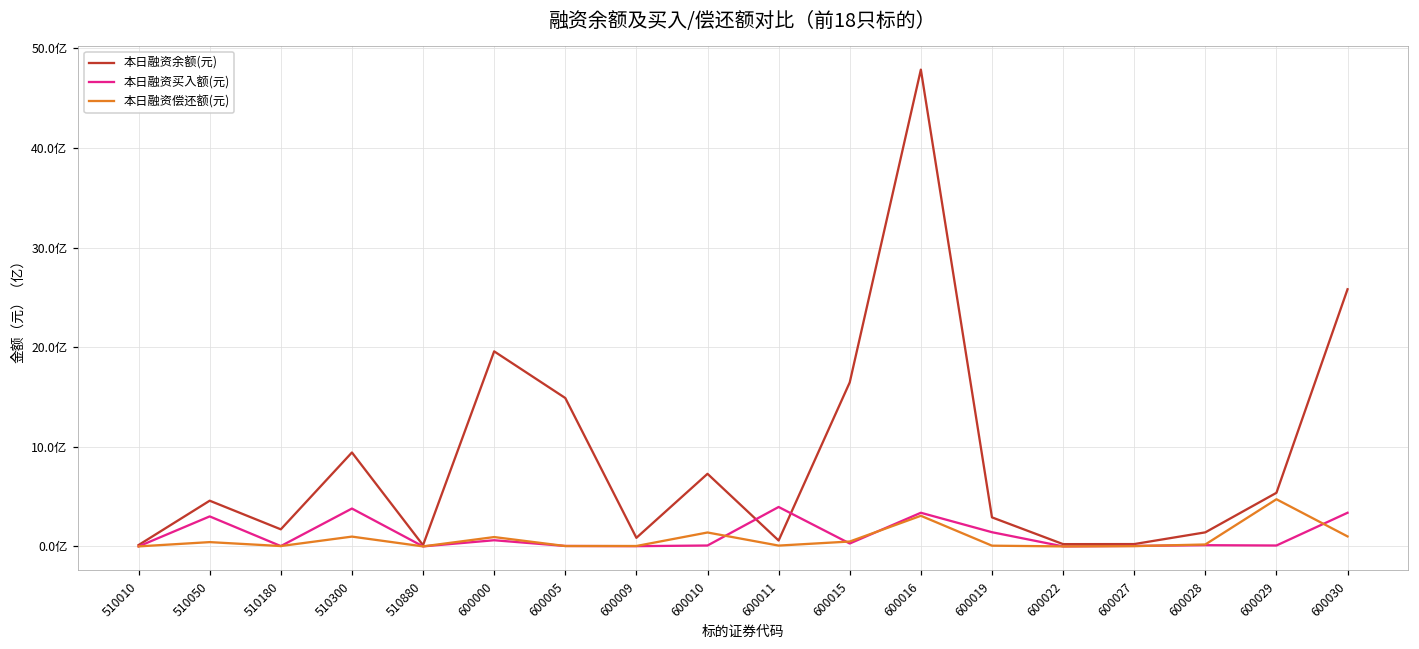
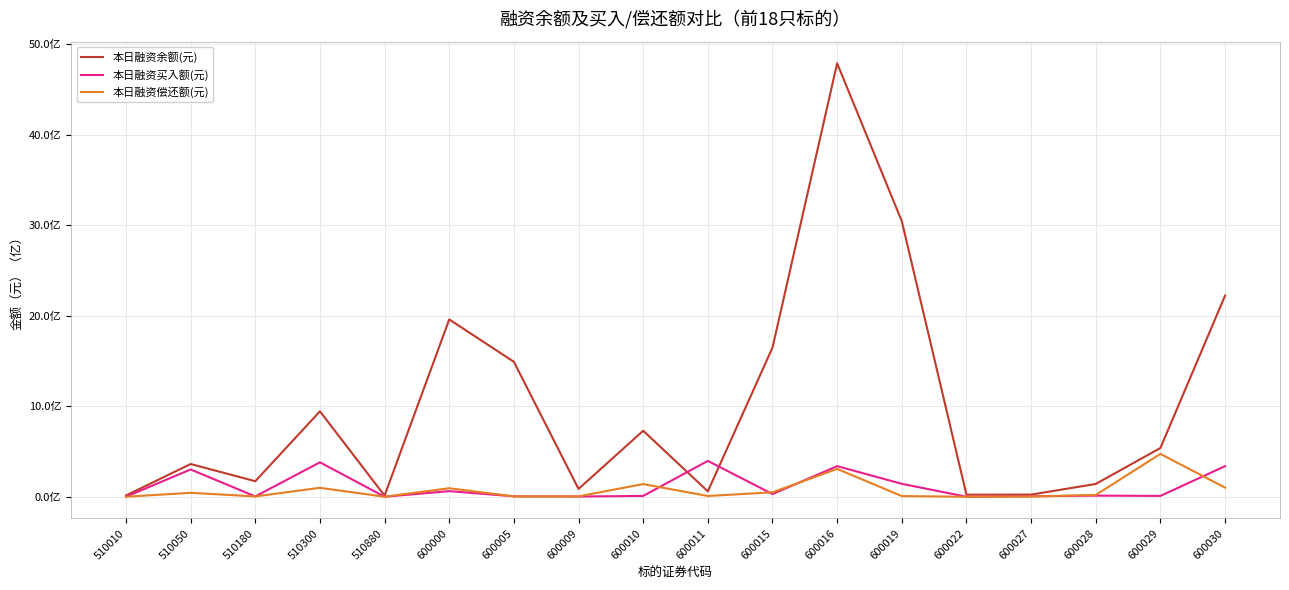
本日融资余额(元), 510050: 5亿 -> 4亿
本日融资余额(元), 600019: 3亿 -> 30亿
本日融资余额(元), 600030: 26亿 -> 22亿
